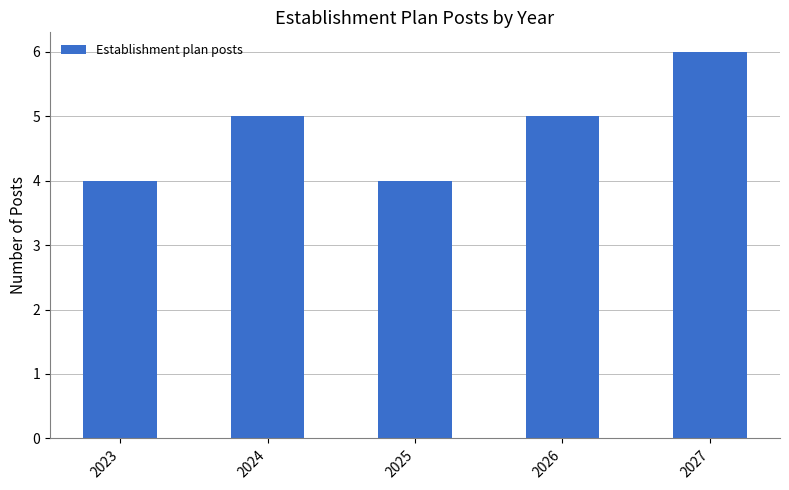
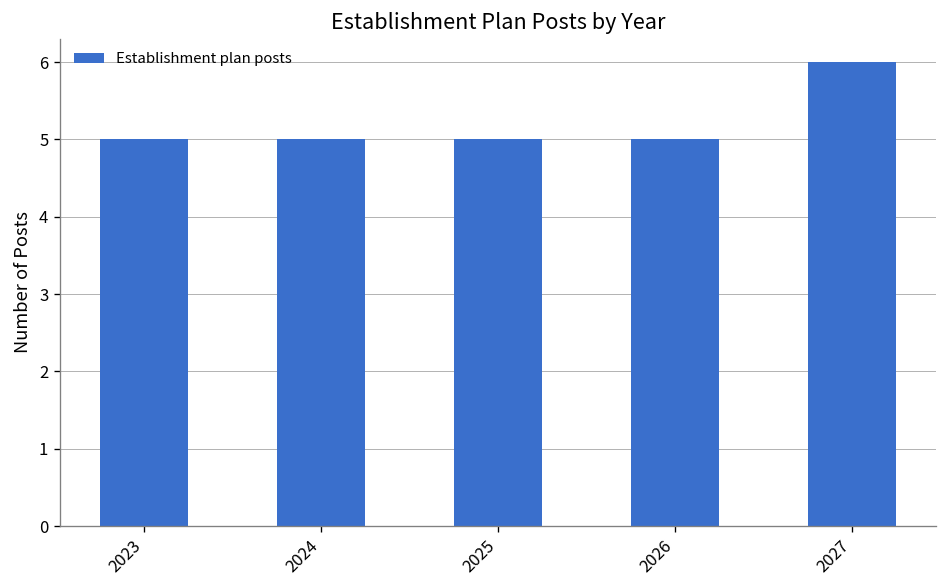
2023: 4 -> 5
2025: 4 -> 5
